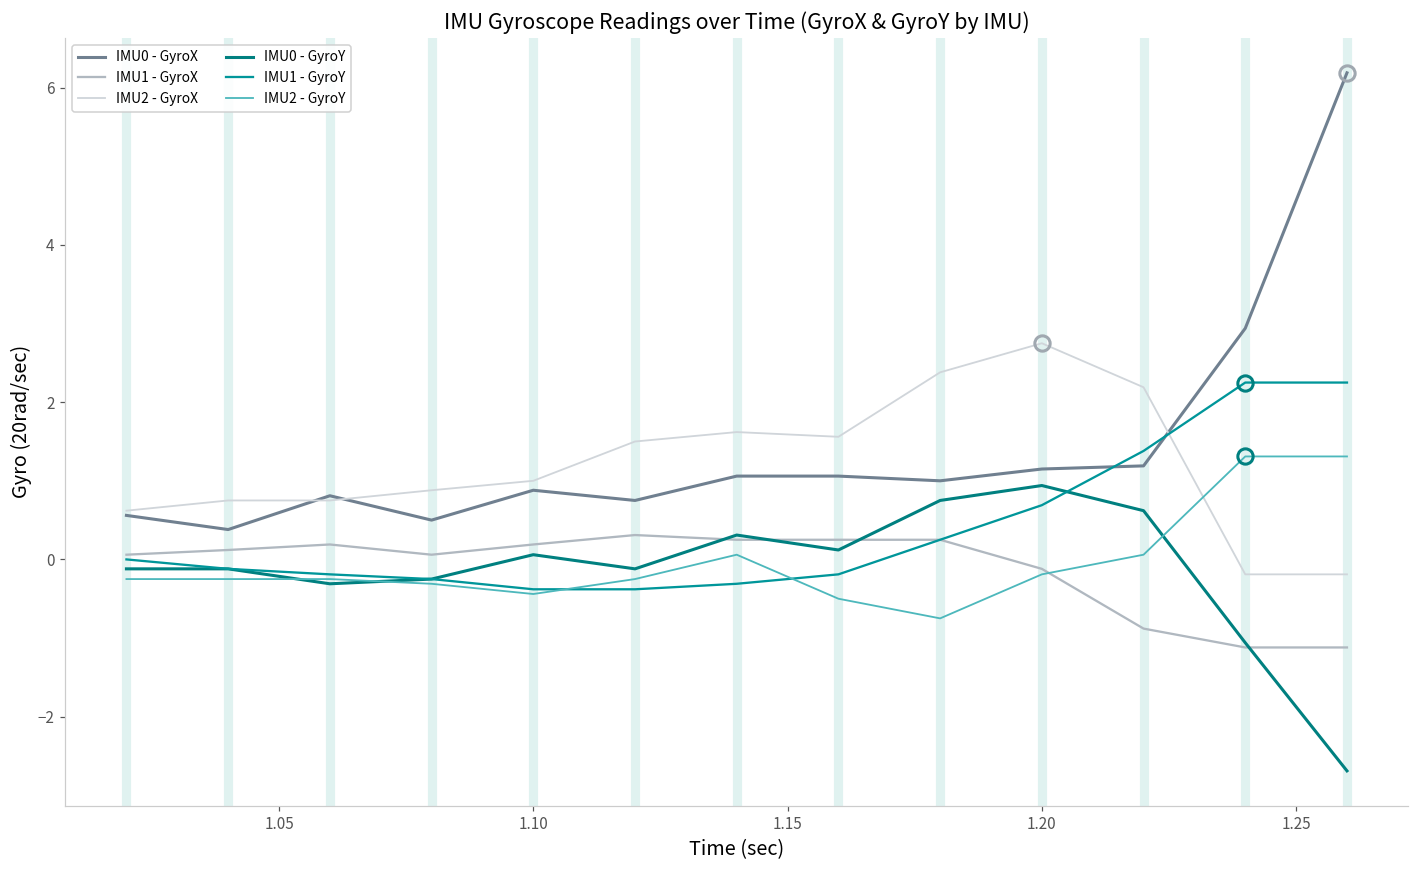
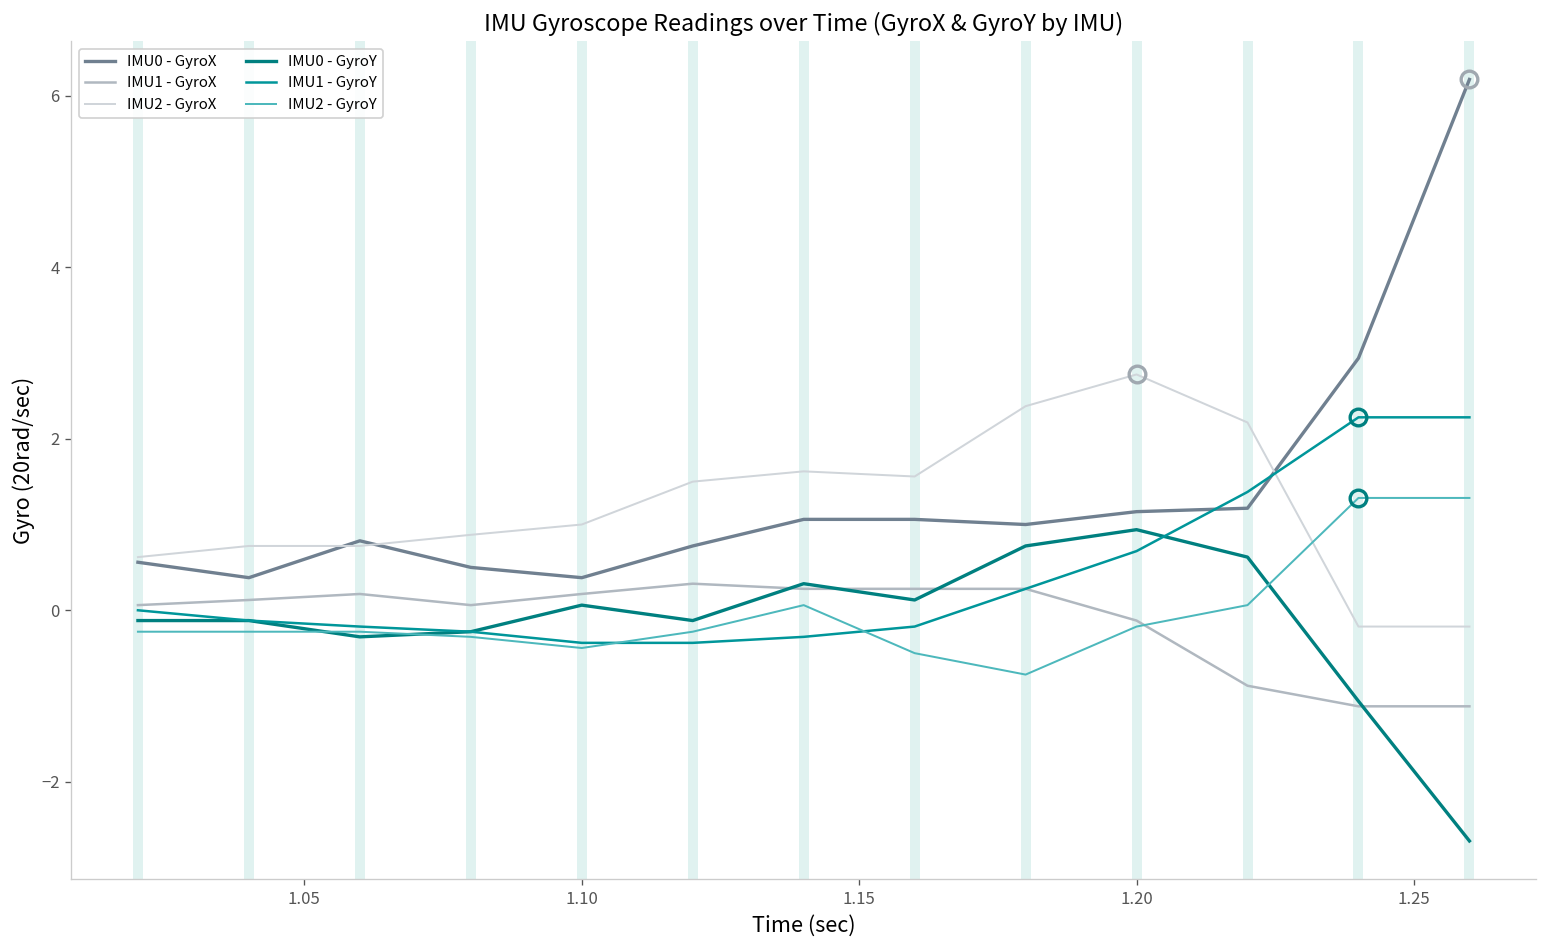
IMU0 - GyroX, 1.10: 0.9 -> 0.4
